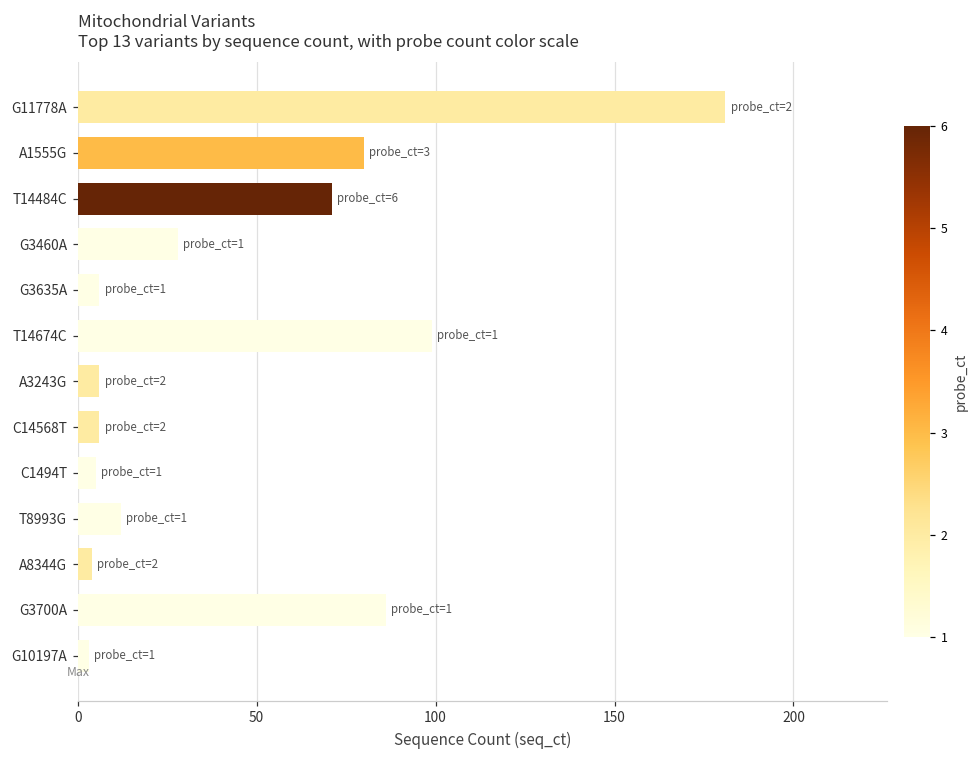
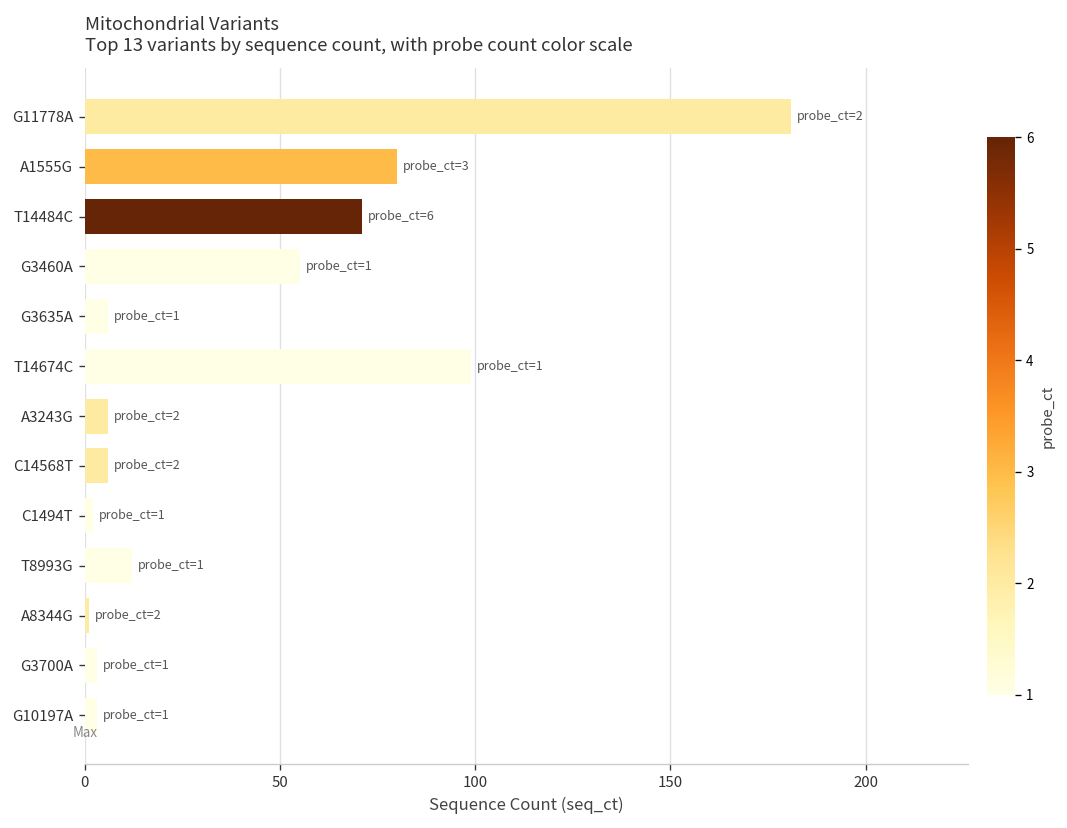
G3460A: 28 -> 55
C1494T: 5 -> 2
A8344G: 4 -> 1
G3700A: 86 -> 3
